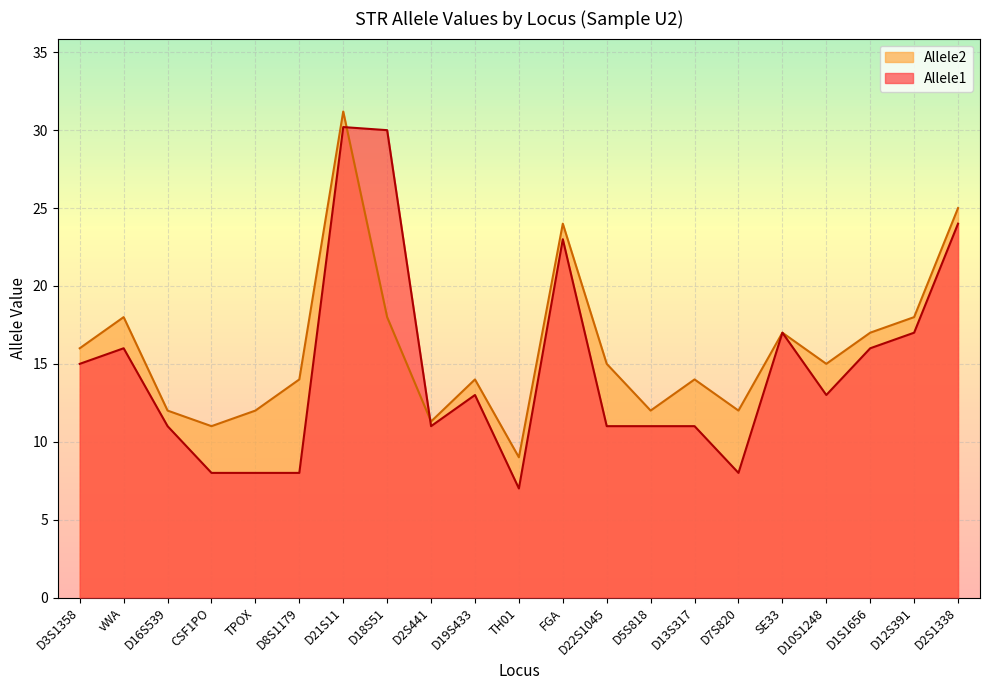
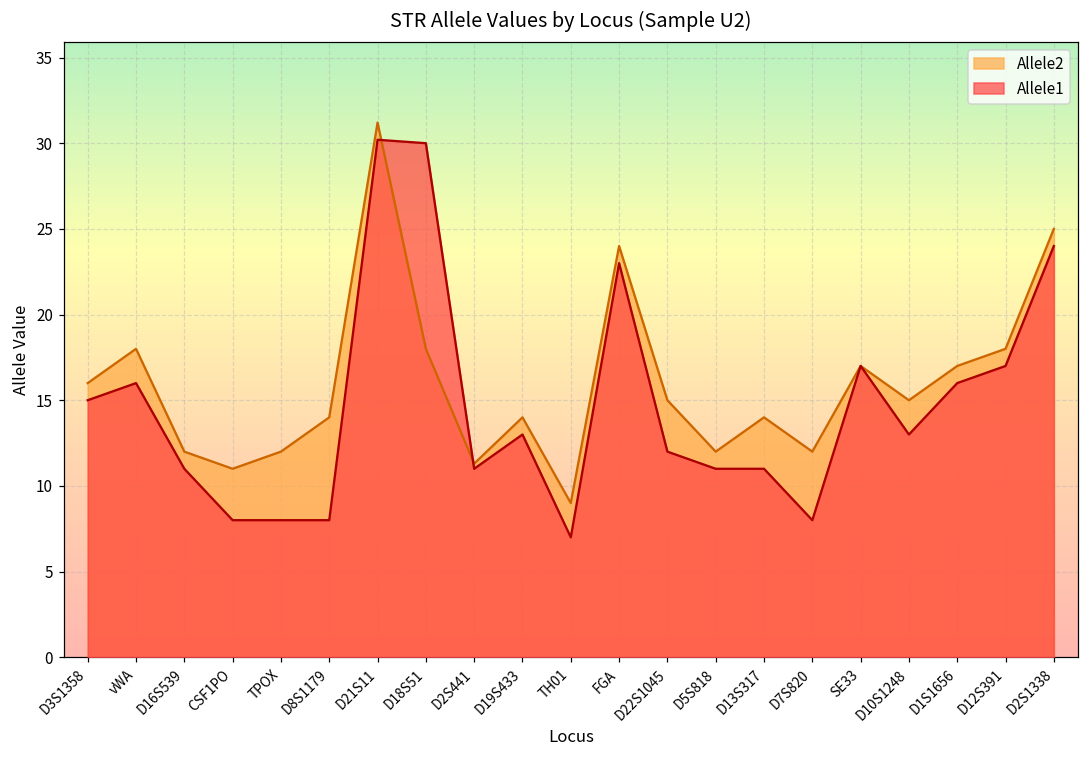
Allele1, D22S1045: 11 -> 12
